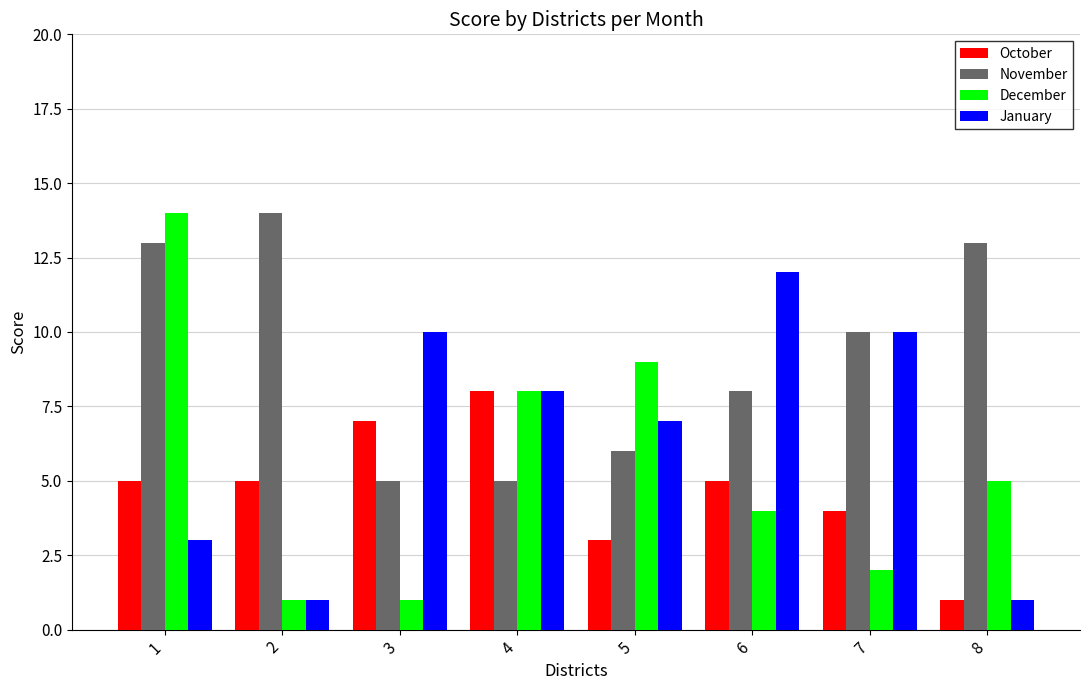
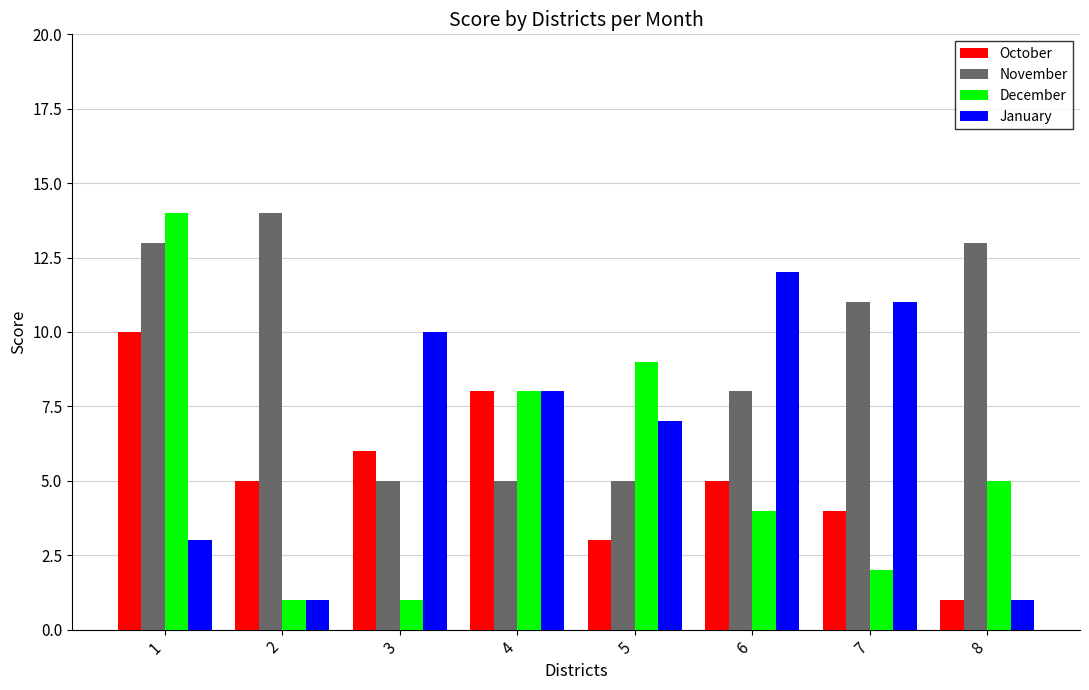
October, 1: 5 -> 10
October, 3: 7 -> 6
November, 5: 6 -> 5
November, 7: 10 -> 11
January, 7: 10 -> 11
